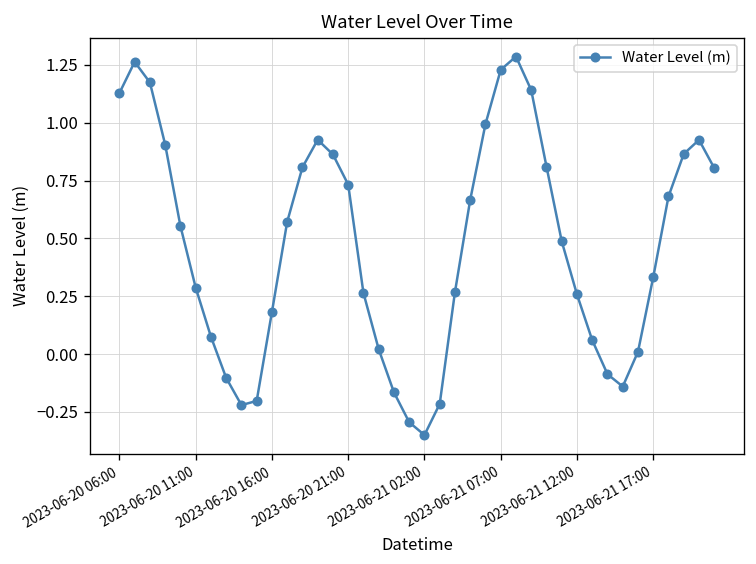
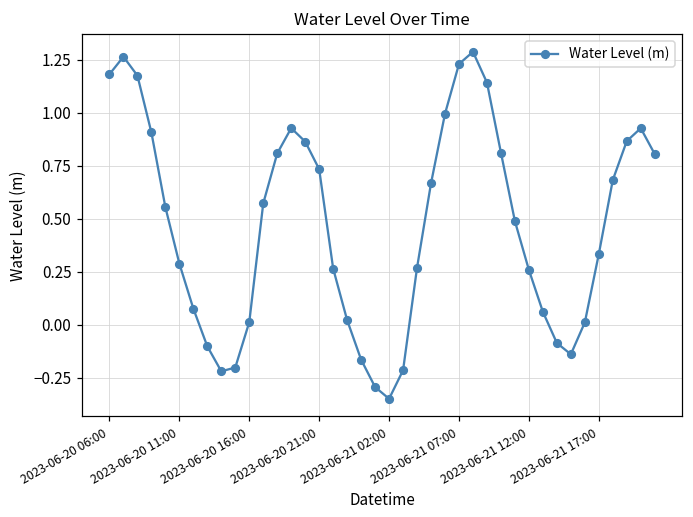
2023-06-20 06:00: 1.13 -> 1.18
2023-06-20 16:00: 0.18 -> 0.01
